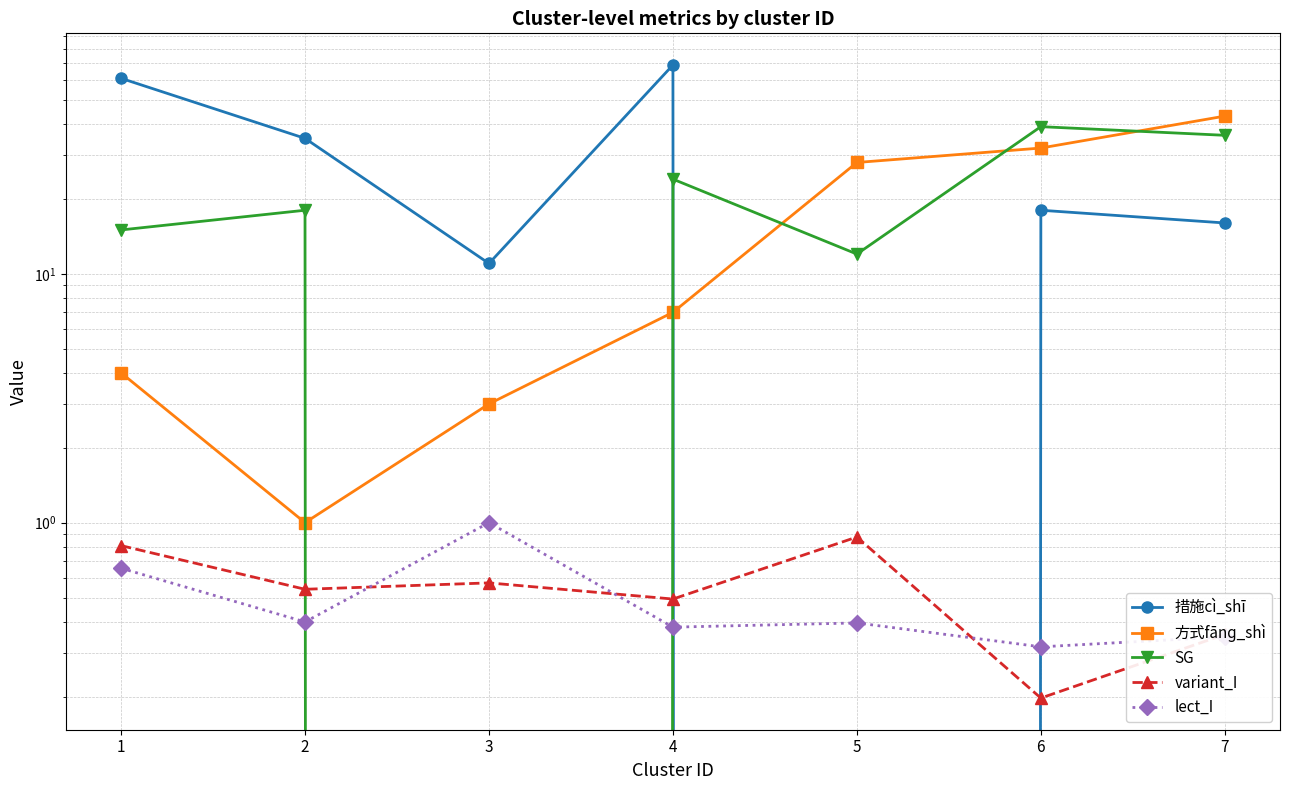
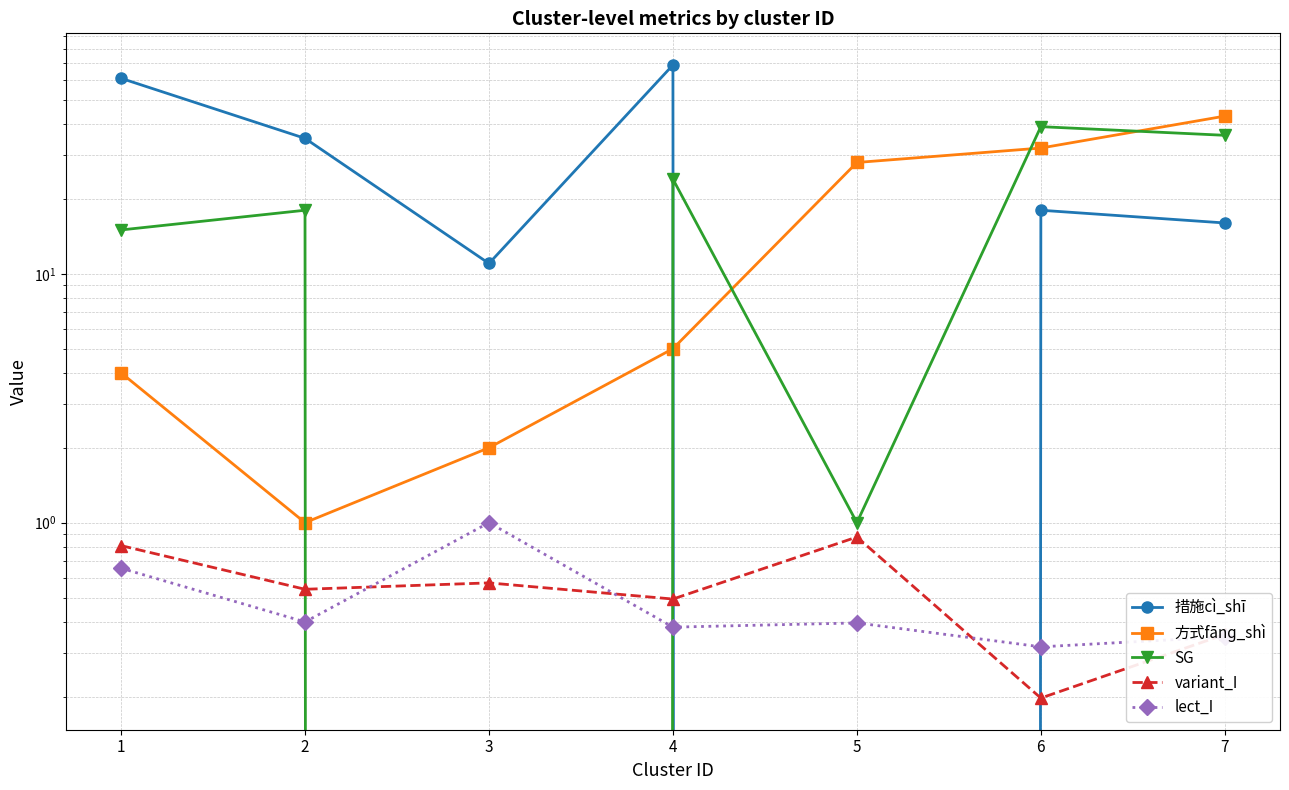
方式fānɡ_shì, 3: 3 -> 2
方式fānɡ_shì, 4: 7 -> 5
SG, 5: 12 -> 1
